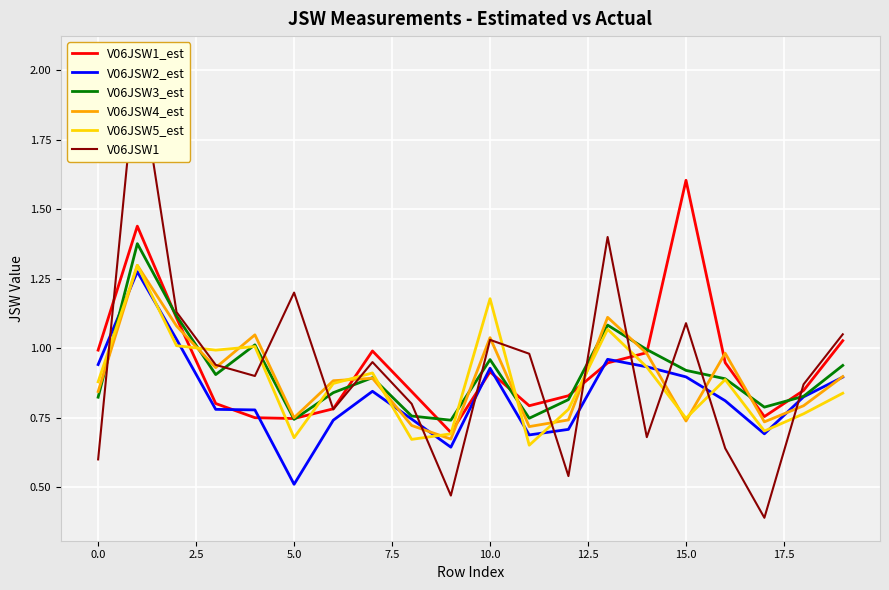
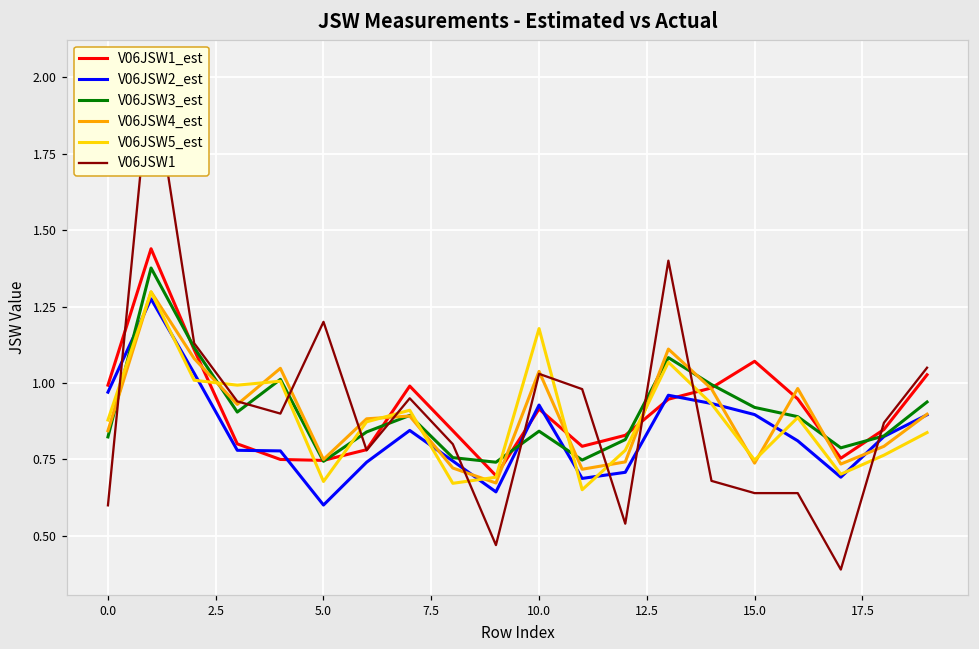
V06JSW2_est, 0.0: 0.94 -> 0.97
V06JSW2_est, 5.0: 0.51 -> 0.60
V06JSW3_est, 10.0: 0.96 -> 0.84
V06JSW1_est, 15.0: 1.60 -> 1.07
V06JSW1, 15.0: 1.09 -> 0.64
